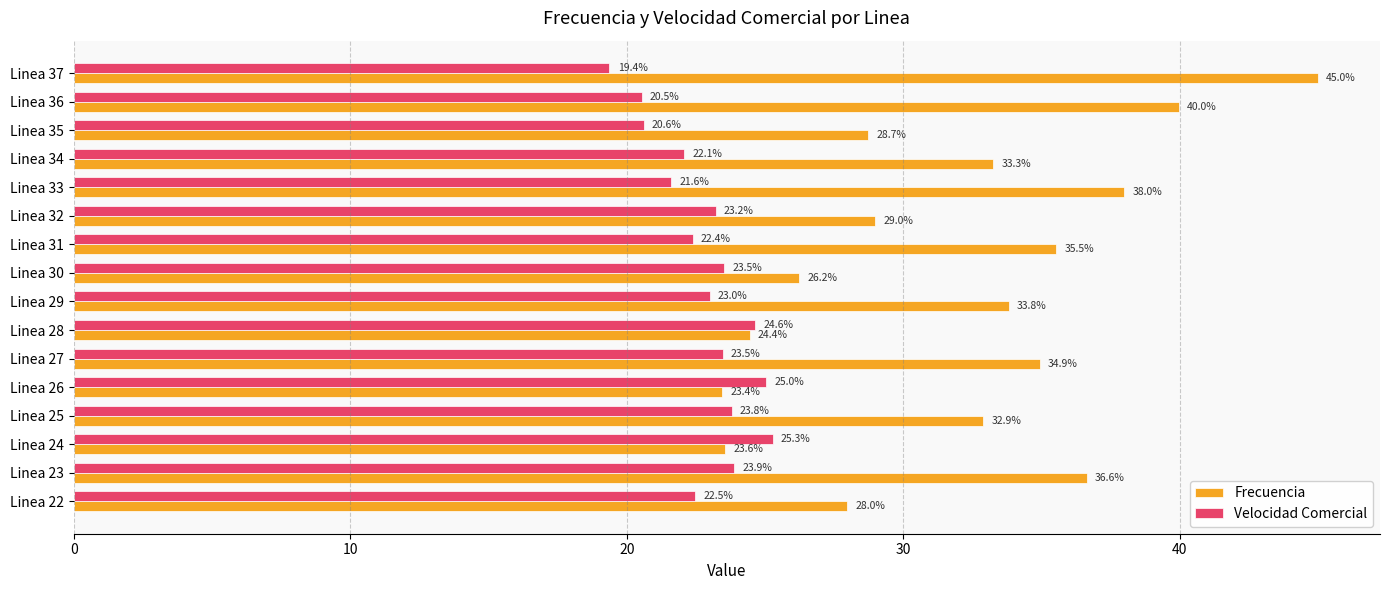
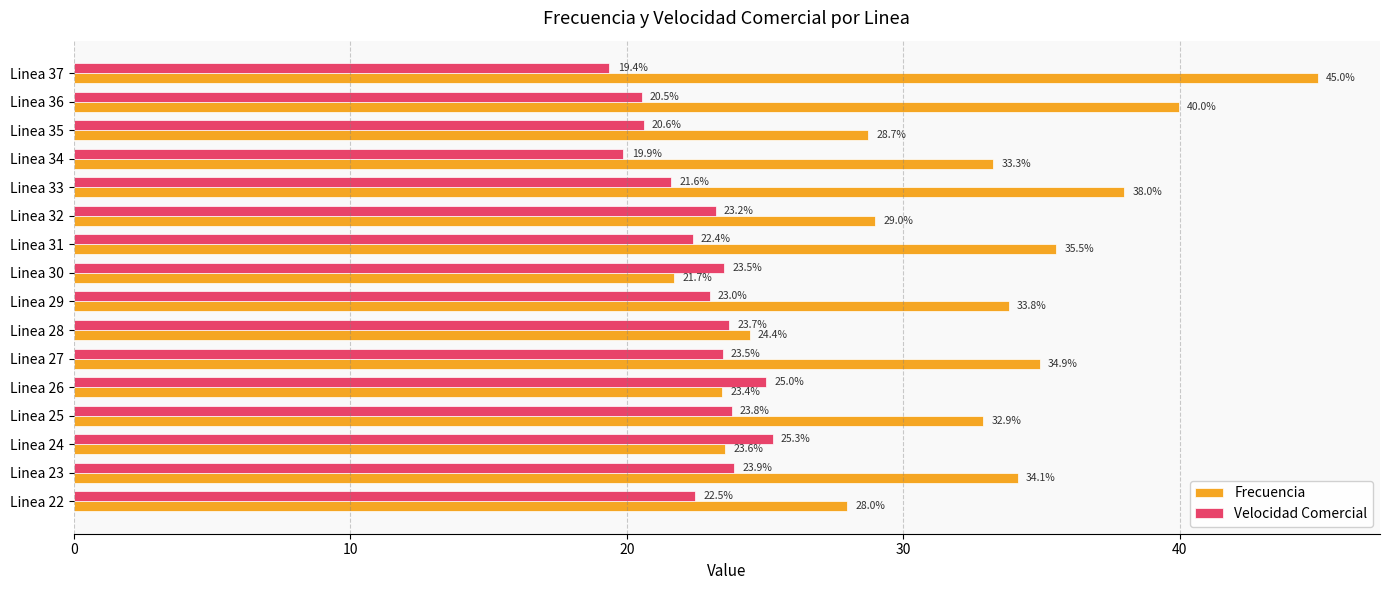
Velocidad Comercial, Linea 34: 22.1% -> 19.9%
Frecuencia, Linea 30: 26.2% -> 21.7%
Velocidad Comercial, Linea 28: 24.6% -> 23.7%
Frecuencia, Linea 23: 36.6% -> 34.1%
